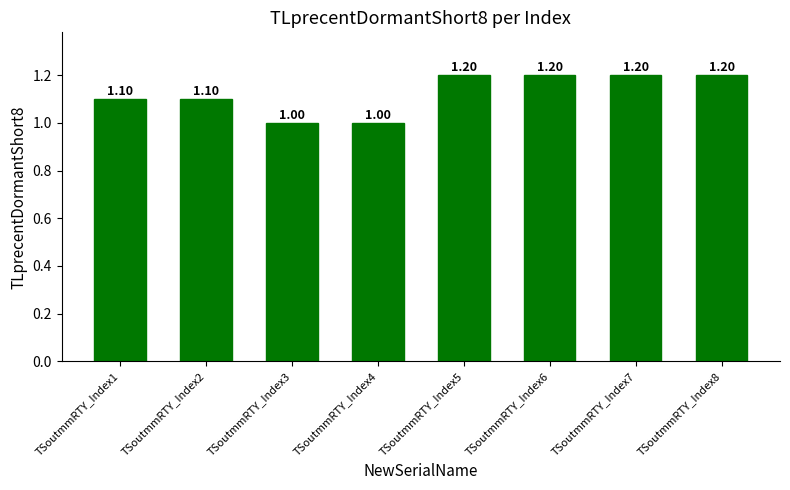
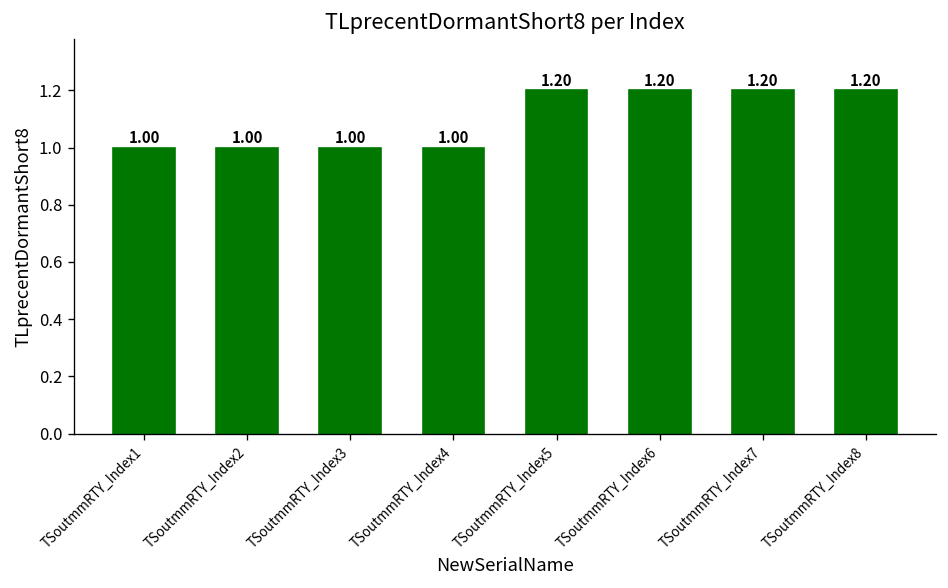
TSoutmmRTY_Index1: 1.10 -> 1.00
TSoutmmRTY_Index2: 1.10 -> 1.00
